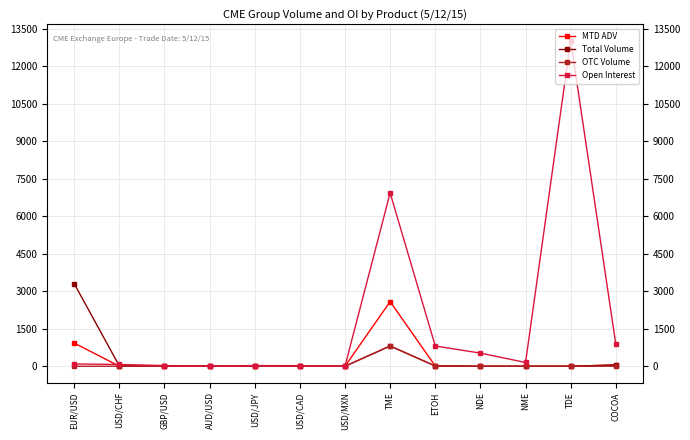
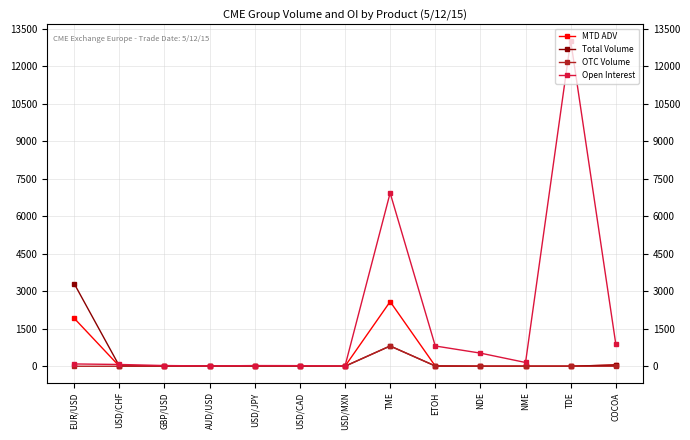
MTD ADV, EUR/USD: 900 -> 1900
